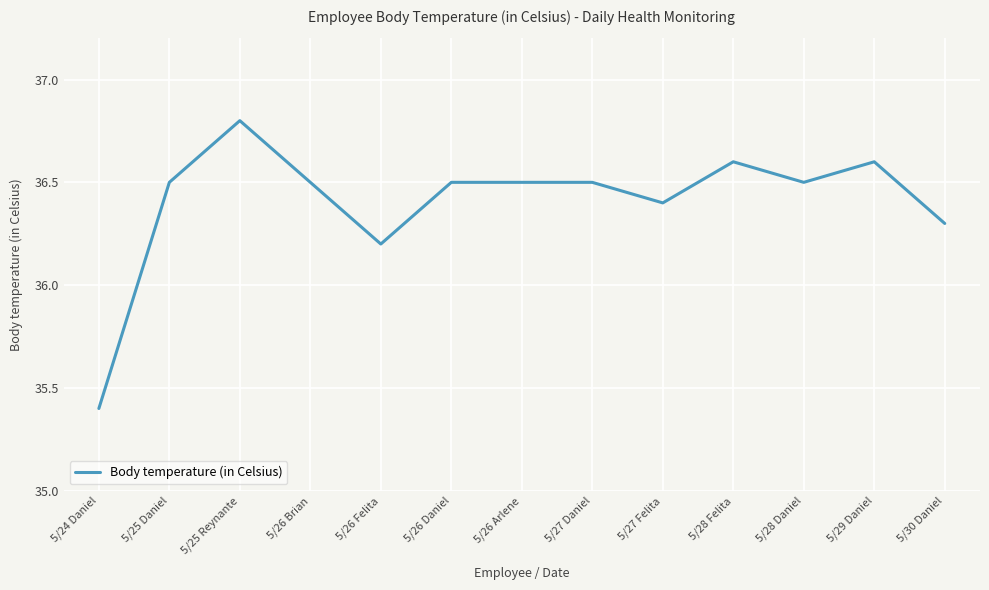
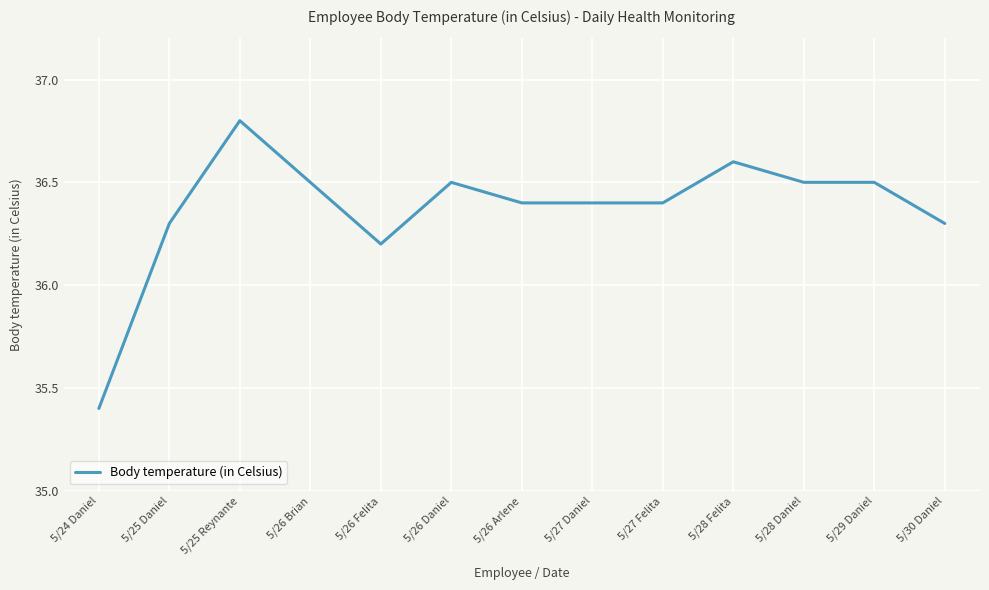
5/25 Daniel: 36.5 -> 36.3
5/26 Arlene: 36.5 -> 36.4
5/27 Daniel: 36.5 -> 36.4
5/29 Daniel: 36.6 -> 36.5
